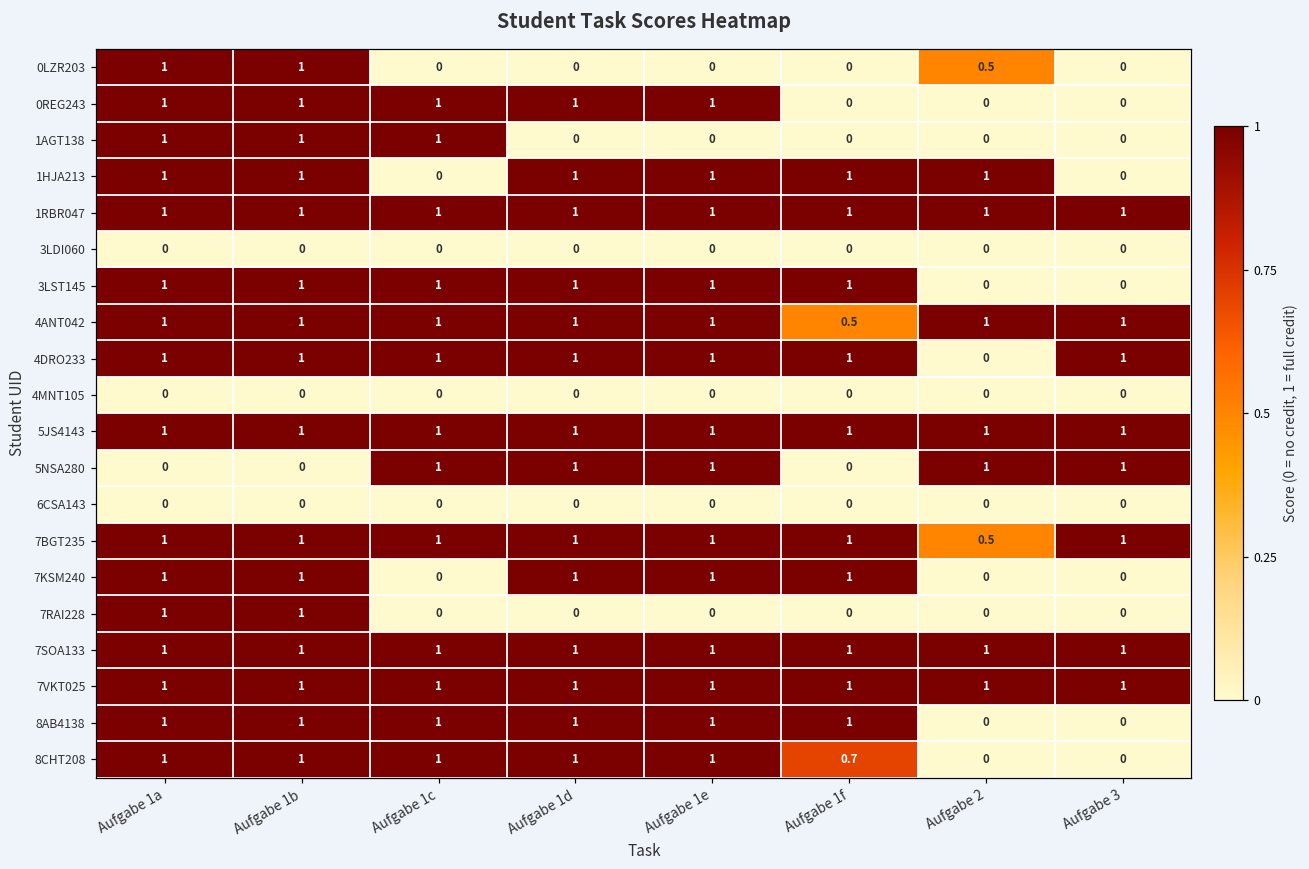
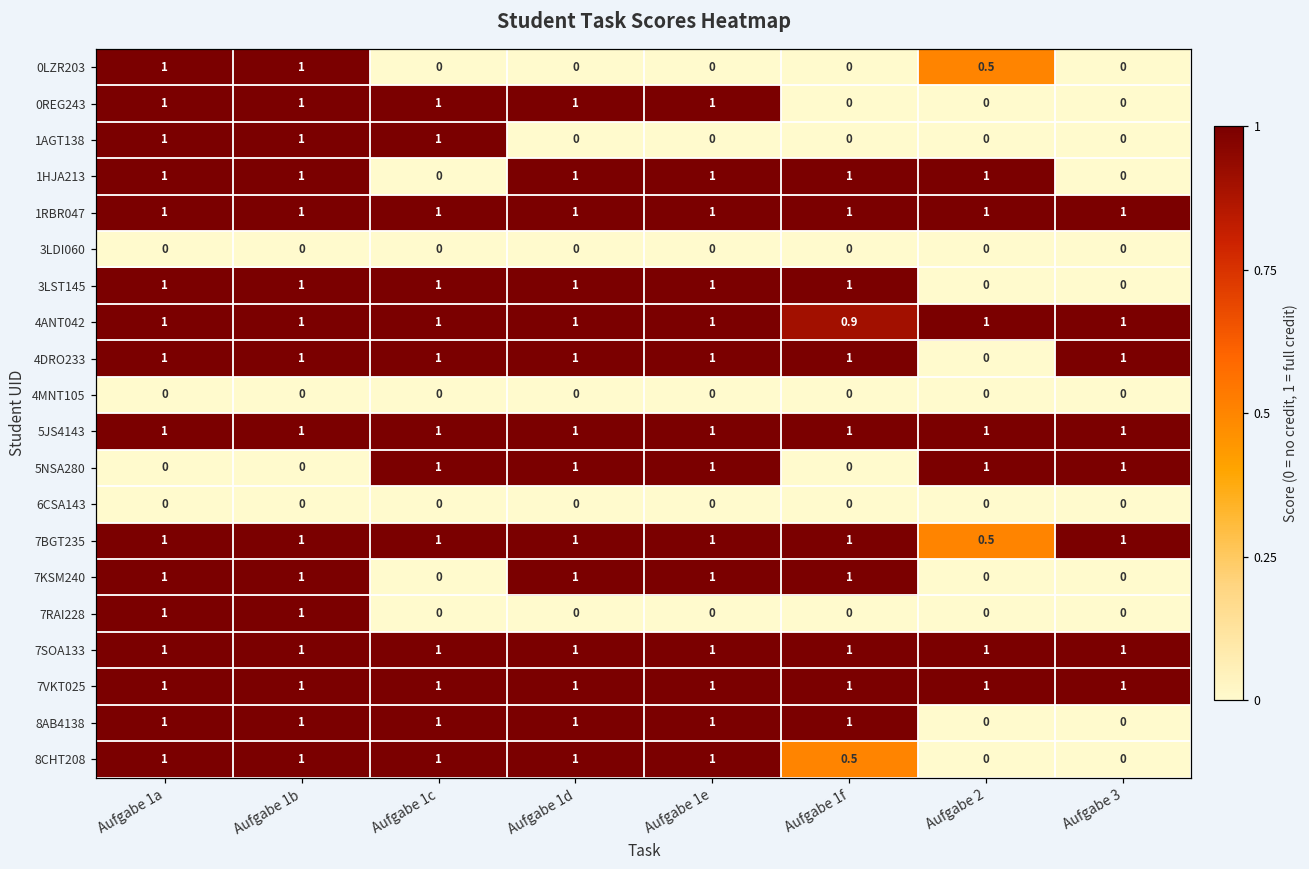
4ANT042, Aufgabe 1f: 0.5 -> 0.9
8CHT208, Aufgabe 1f: 0.7 -> 0.5
